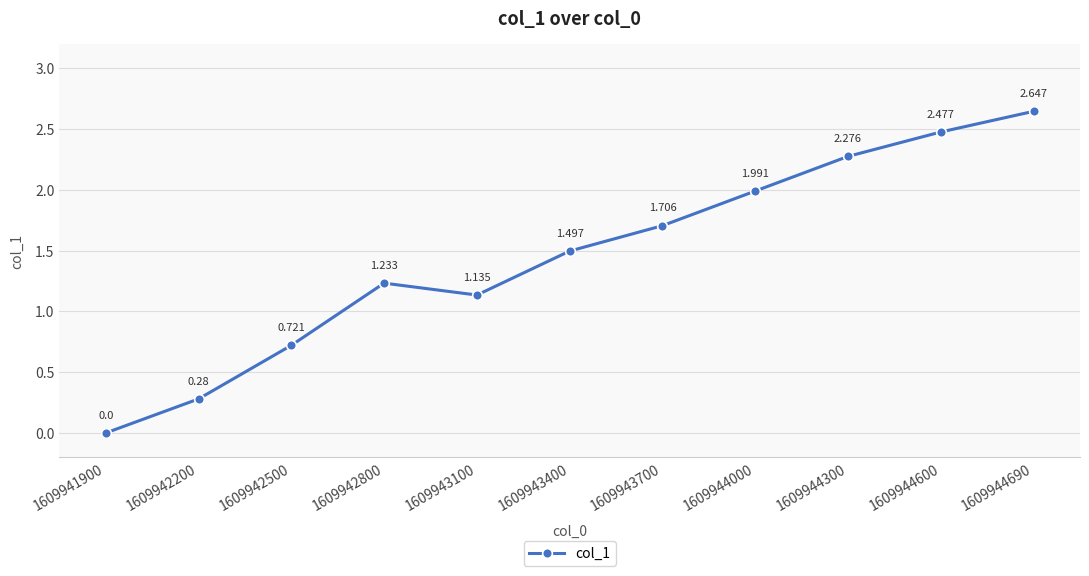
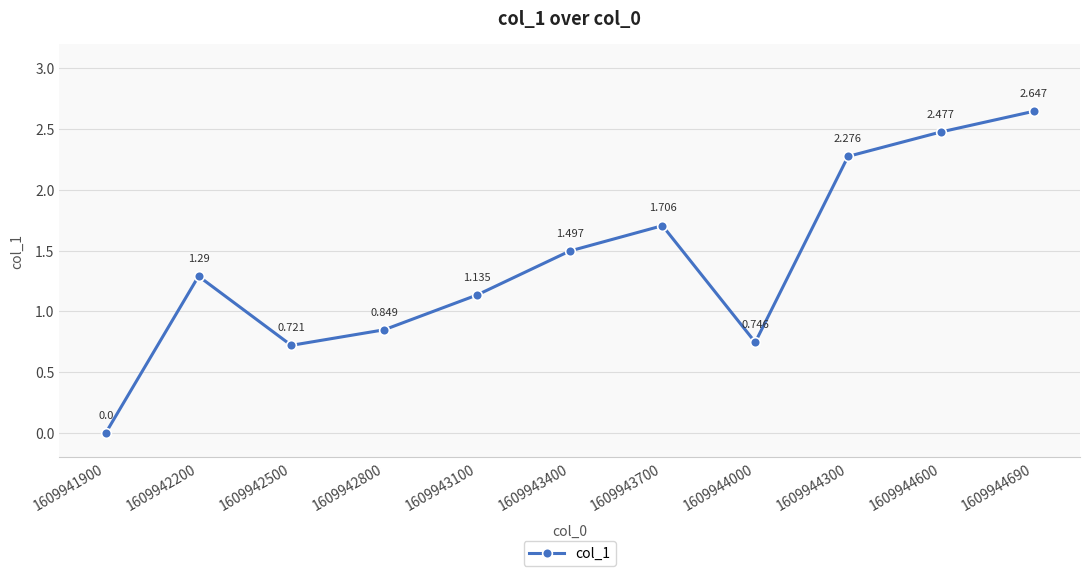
1609942200: 0.28 -> 1.29
1609942800: 1.233 -> 0.849
1609944000: 1.991 -> 0.746
